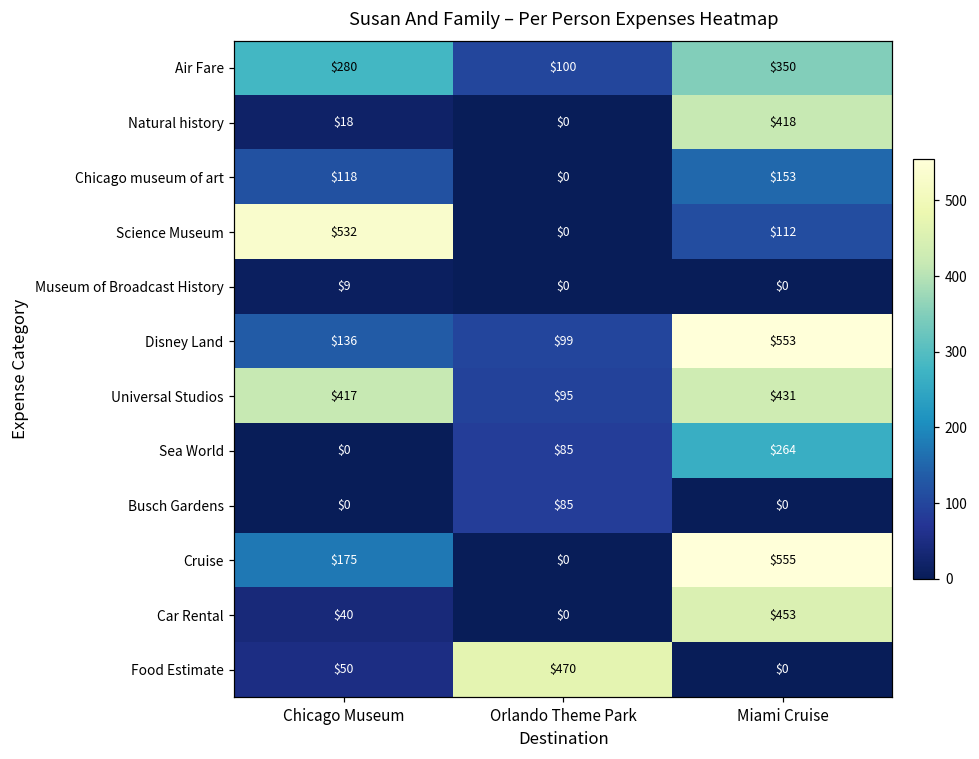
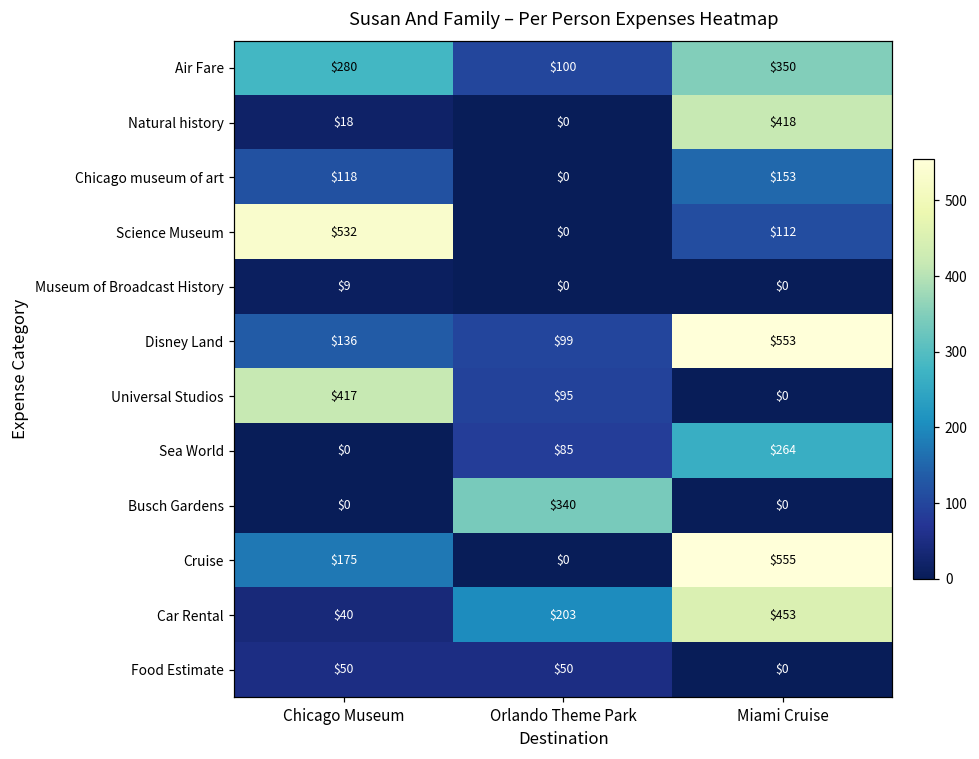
Universal Studios, Miami Cruise: $431 -> $0
Busch Gardens, Orlando Theme Park: $85 -> $340
Car Rental, Orlando Theme Park: $0 -> $203
Food Estimate, Orlando Theme Park: $470 -> $50
